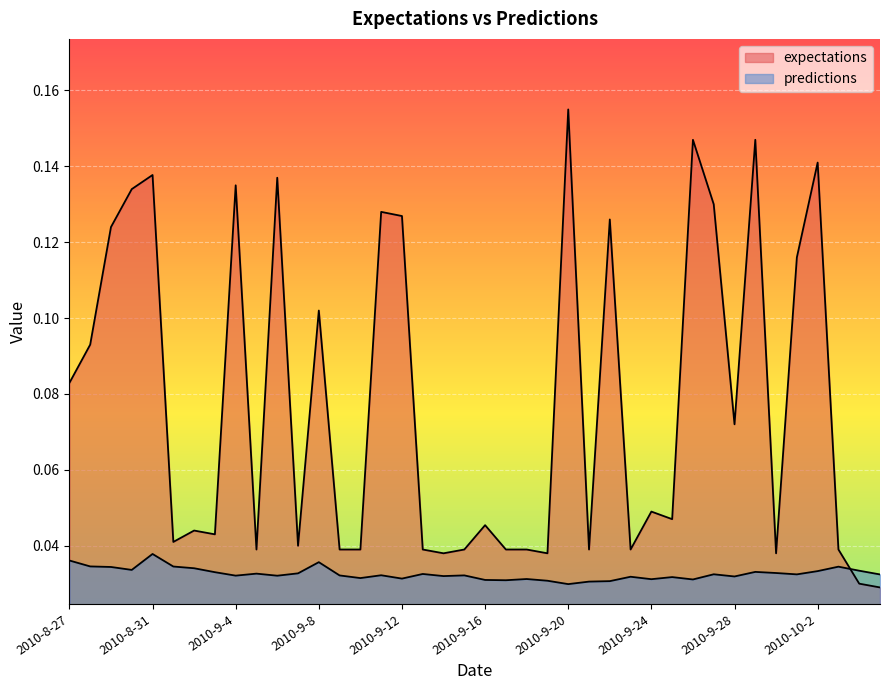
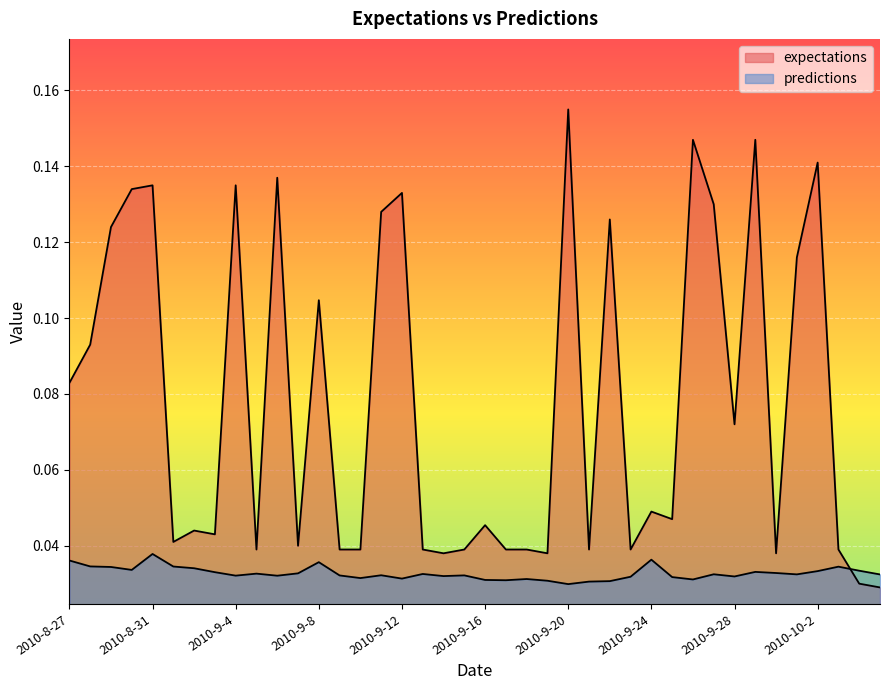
expectations, 2010-8-31: 0.138 -> 0.135
expectations, 2010-9-8: 0.102 -> 0.105
expectations, 2010-9-12: 0.127 -> 0.133
predictions, 2010-9-24: 0.031 -> 0.036
